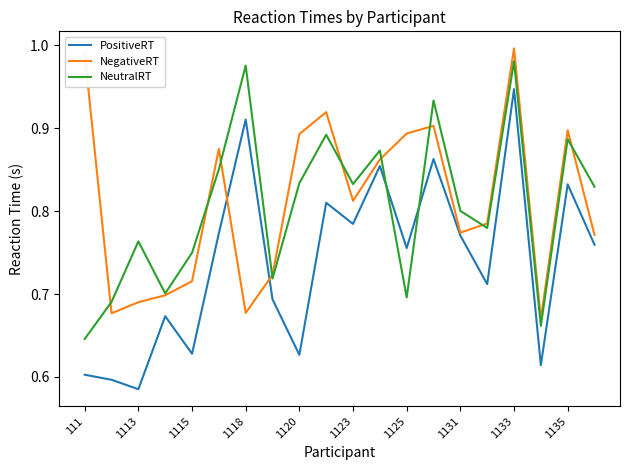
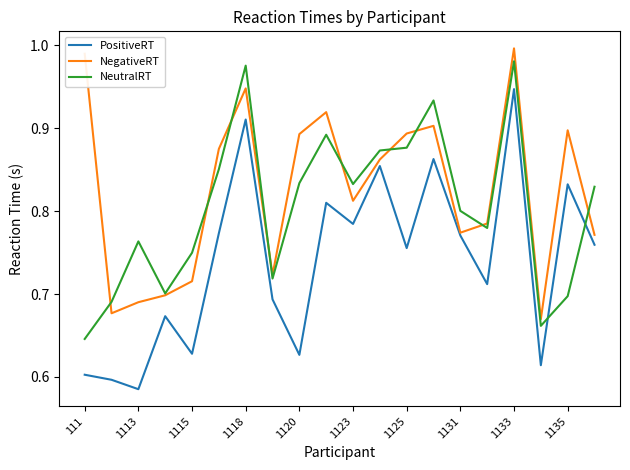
NegativeRT, 1118: 0.68 -> 0.95
NeutralRT, 1125: 0.70 -> 0.88
NeutralRT, 1135: 0.89 -> 0.70
